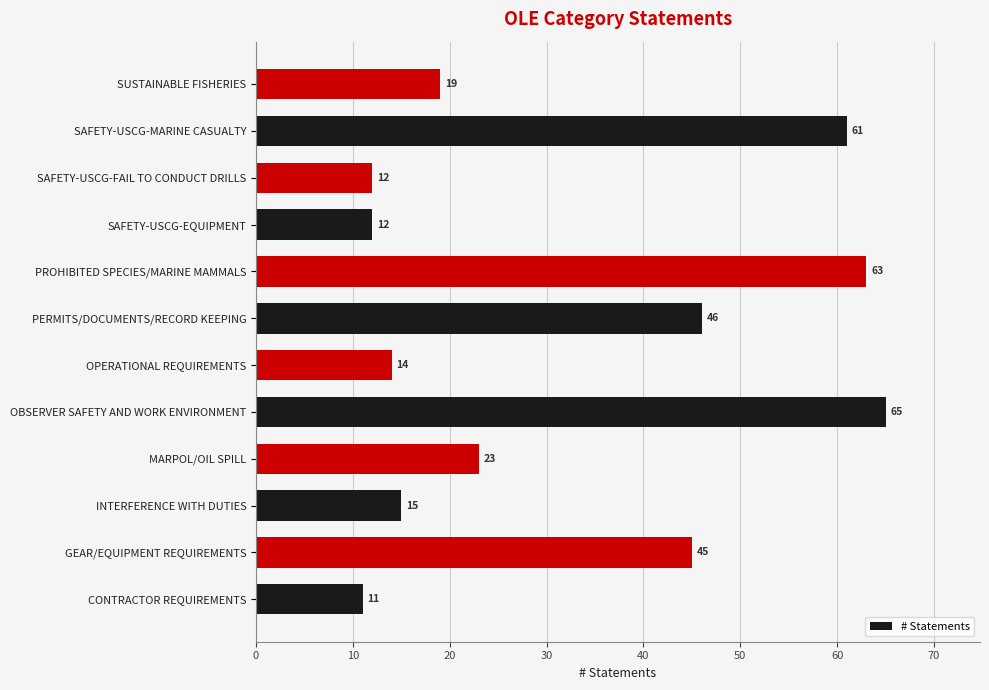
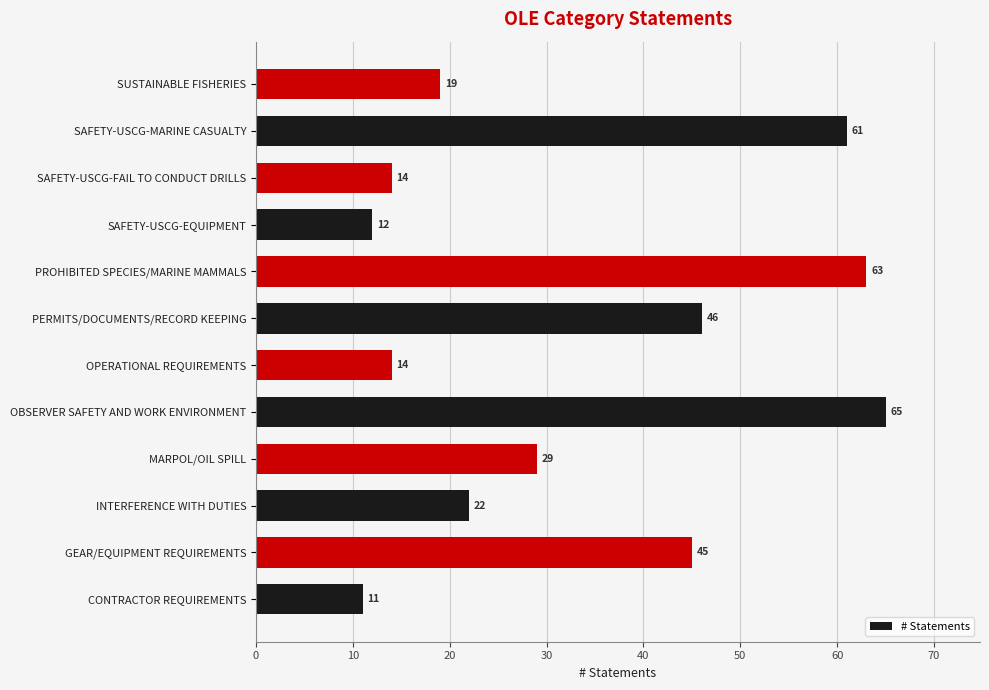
SAFETY-USCG-FAIL TO CONDUCT DRILLS: 12 -> 14
MARPOL/OIL SPILL: 23 -> 29
INTERFERENCE WITH DUTIES: 15 -> 22
